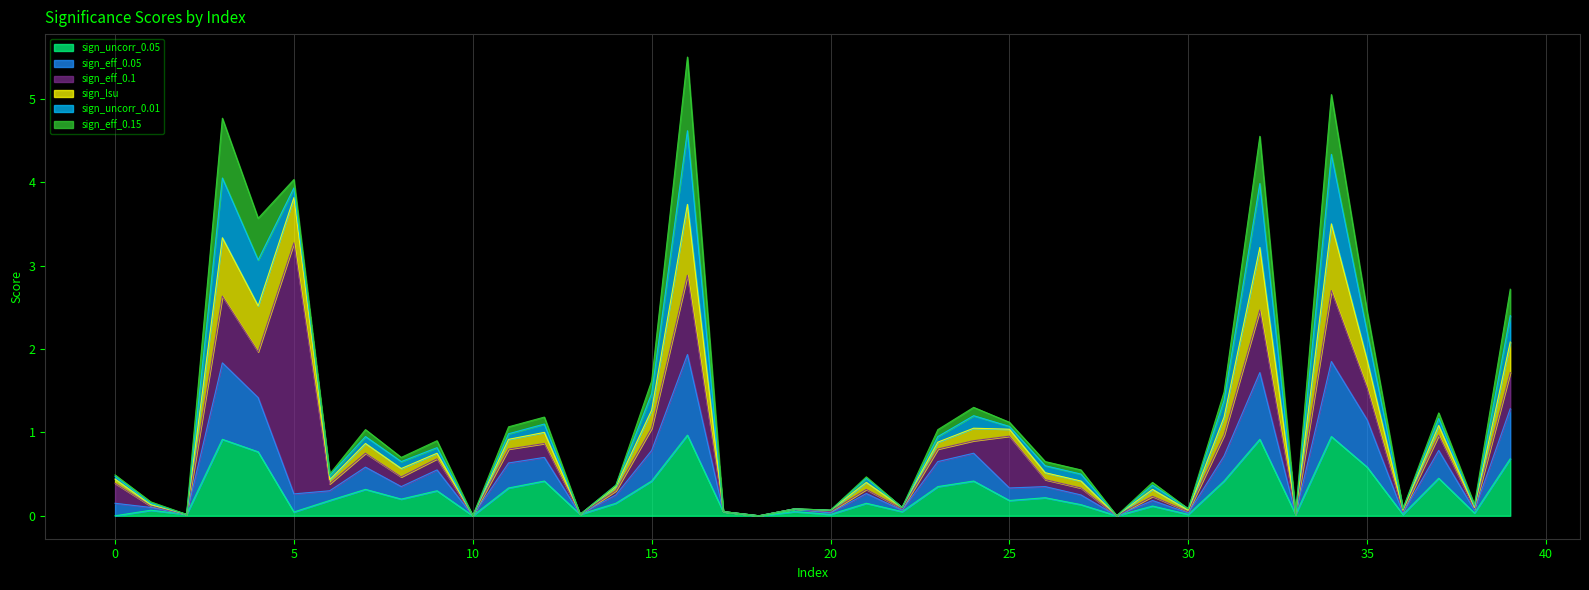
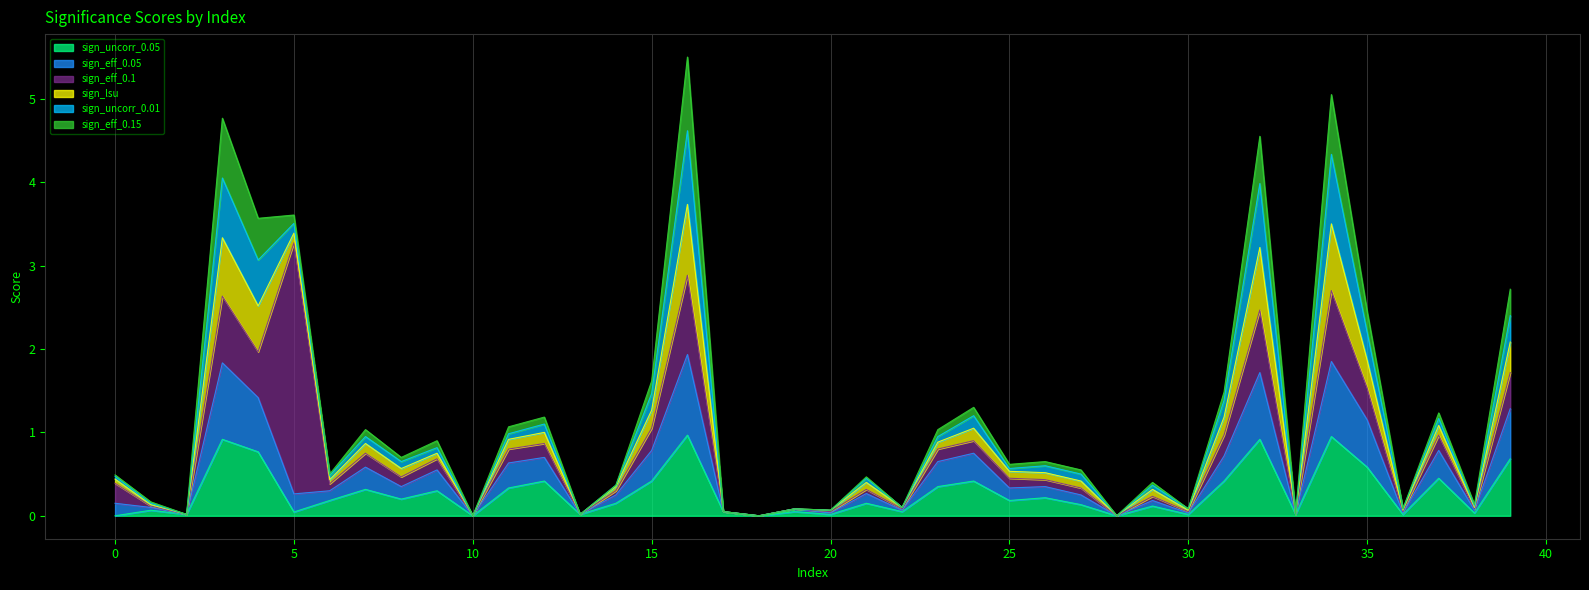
sign_lsu, 5: 0.5 -> 0.1
sign_eff_0.1, 25: 0.6 -> 0.1
